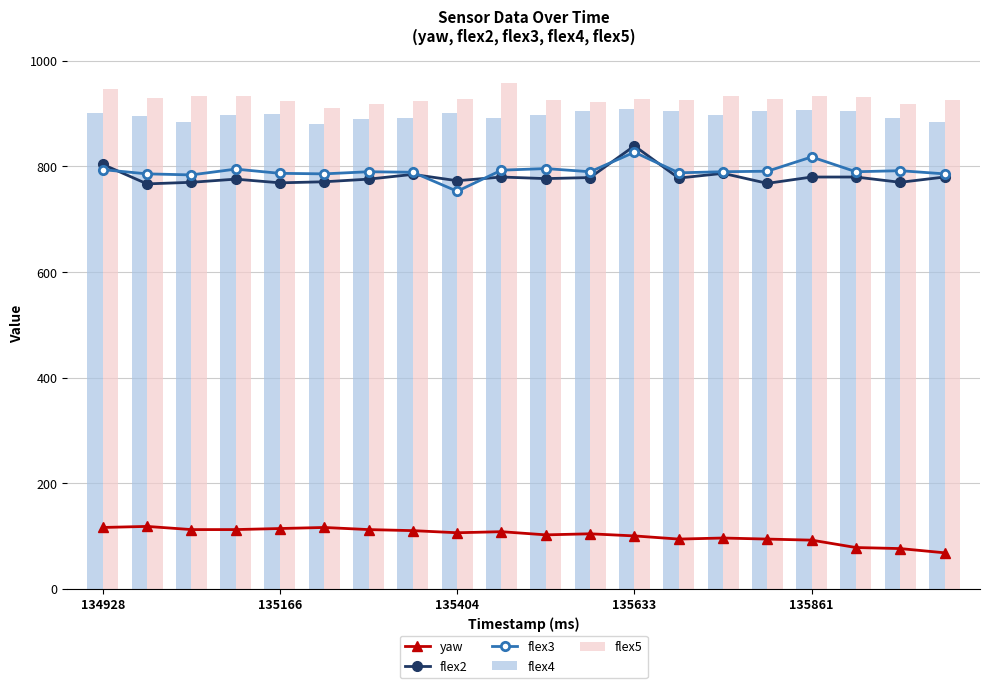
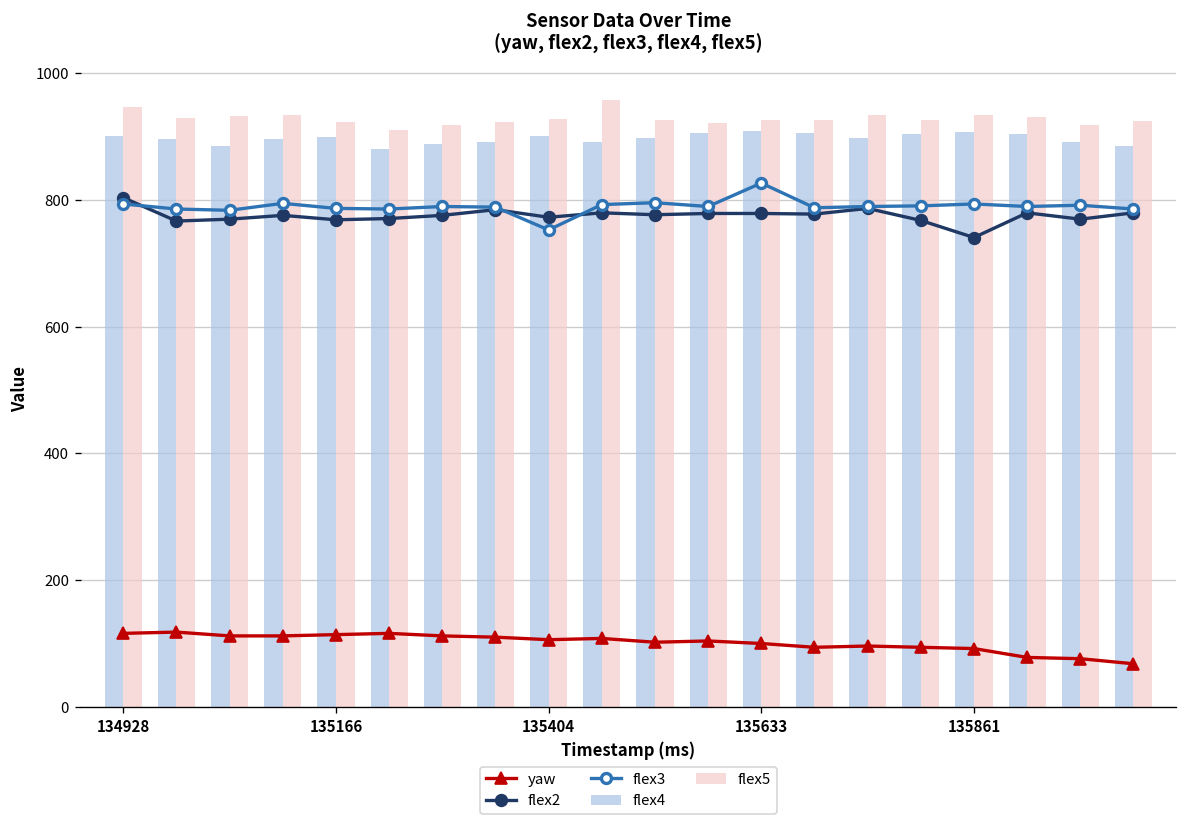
flex2, 135633: 840 -> 780
flex2, 135861: 780 -> 740
flex3, 135861: 820 -> 790
